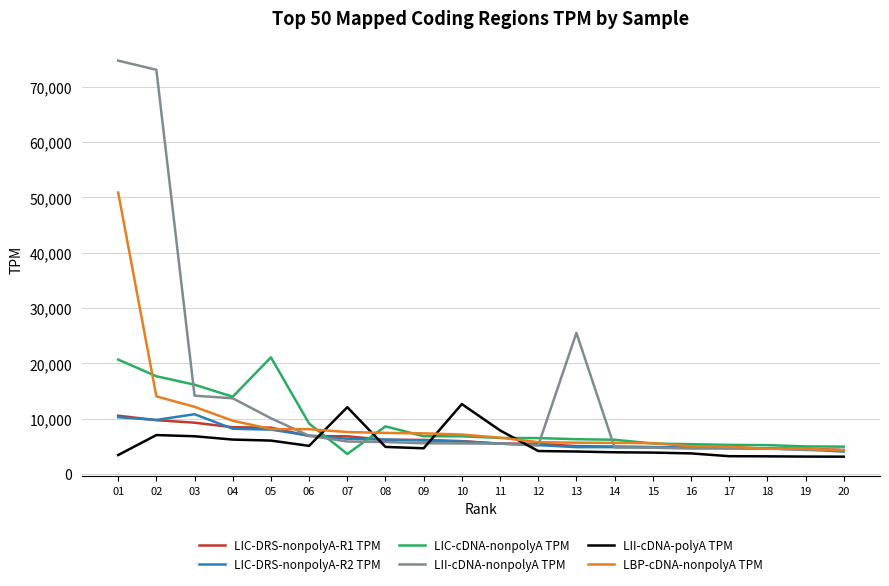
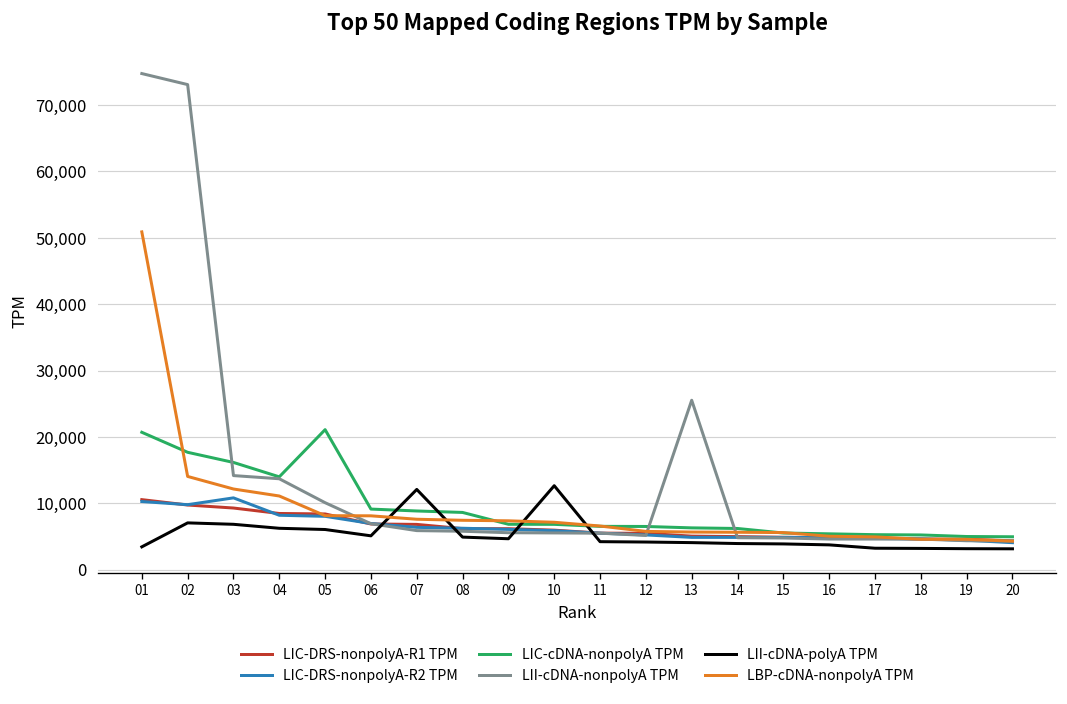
LBP-cDNA-nonpolyA TPM, 04: 10,000 -> 11,000
LIC-cDNA-nonpolyA TPM, 07: 4,000 -> 9,000
LII-cDNA-polyA TPM, 11: 8,000 -> 4,000
